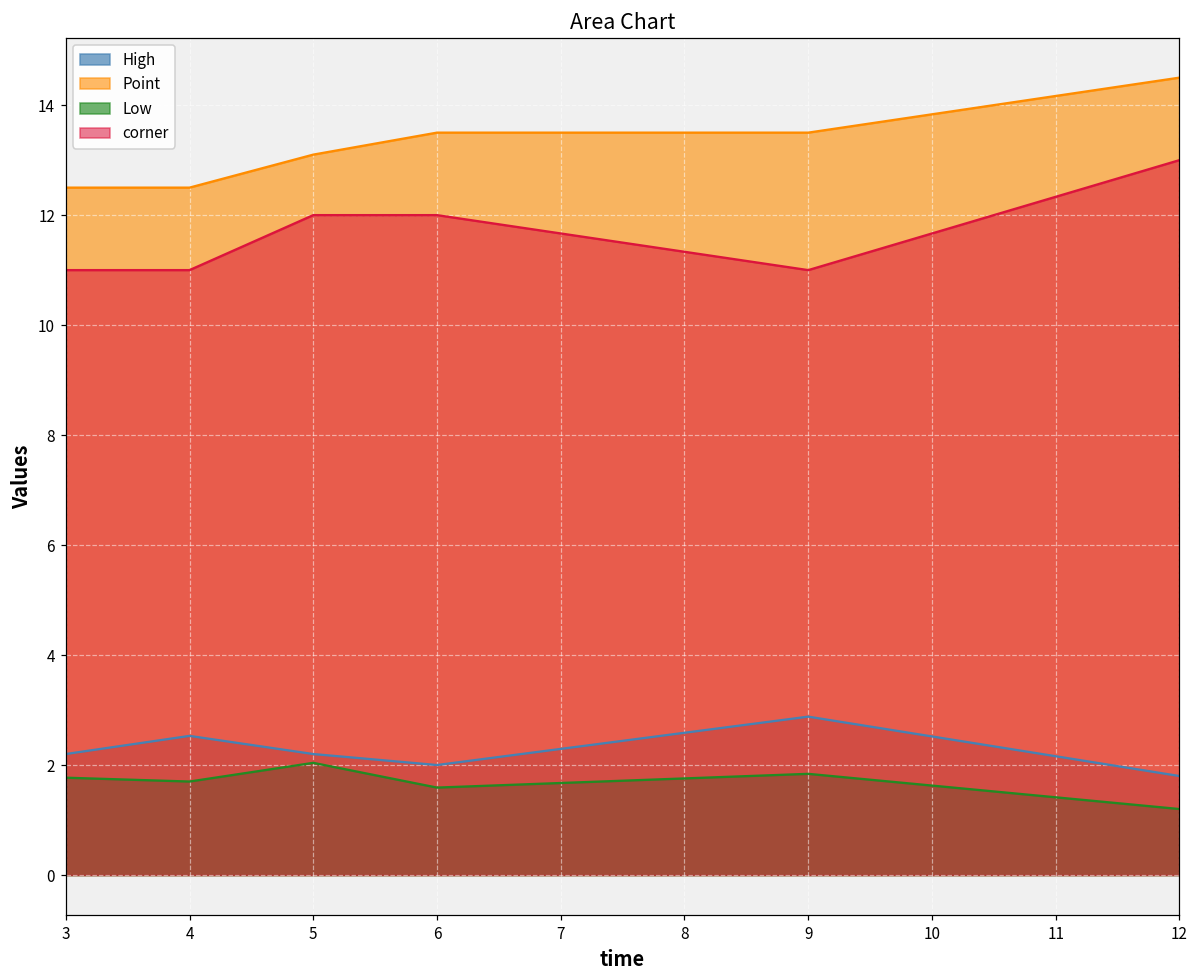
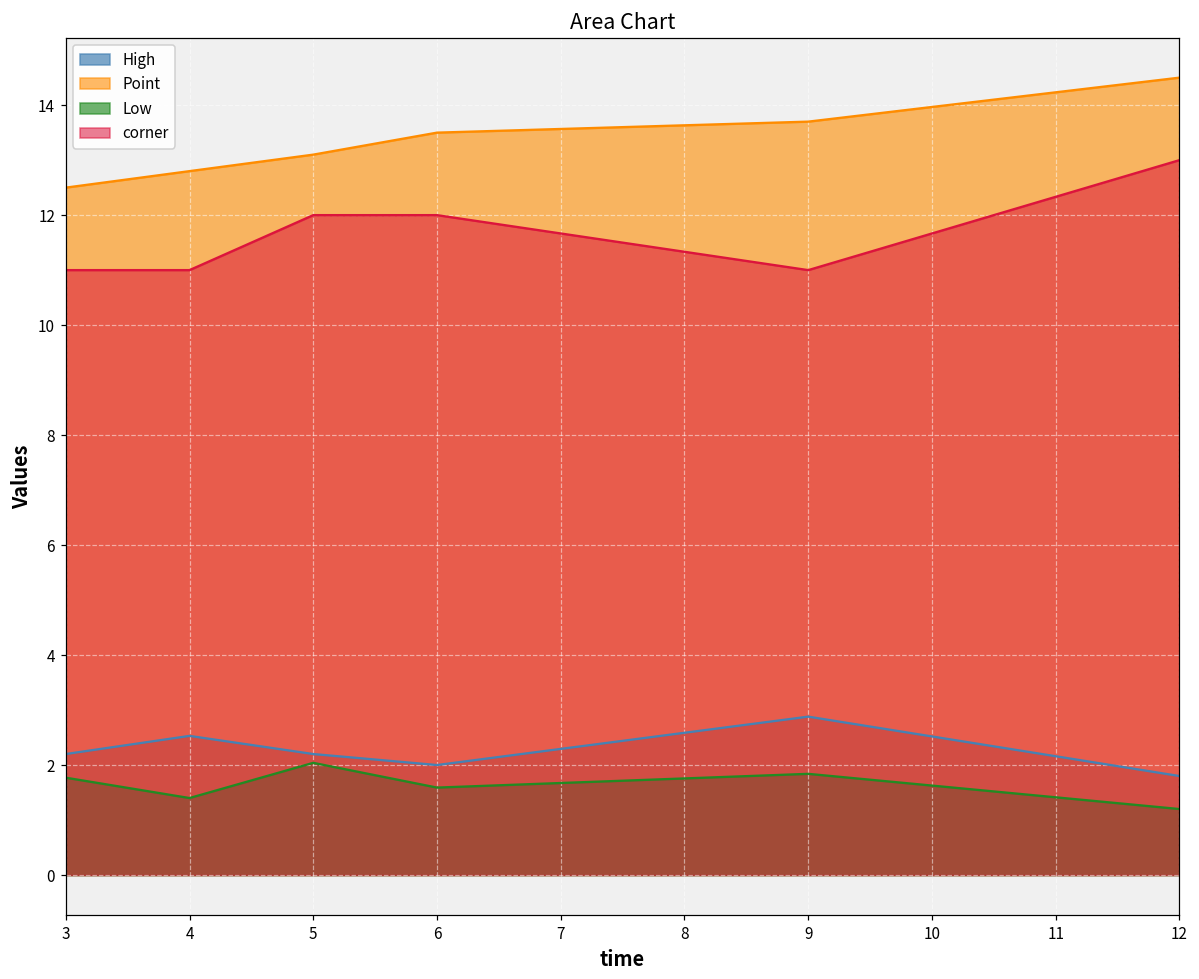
Point, 4: 12.5 -> 12.8
Low, 4: 1.7 -> 1.4
Point, 9: 13.5 -> 13.7
